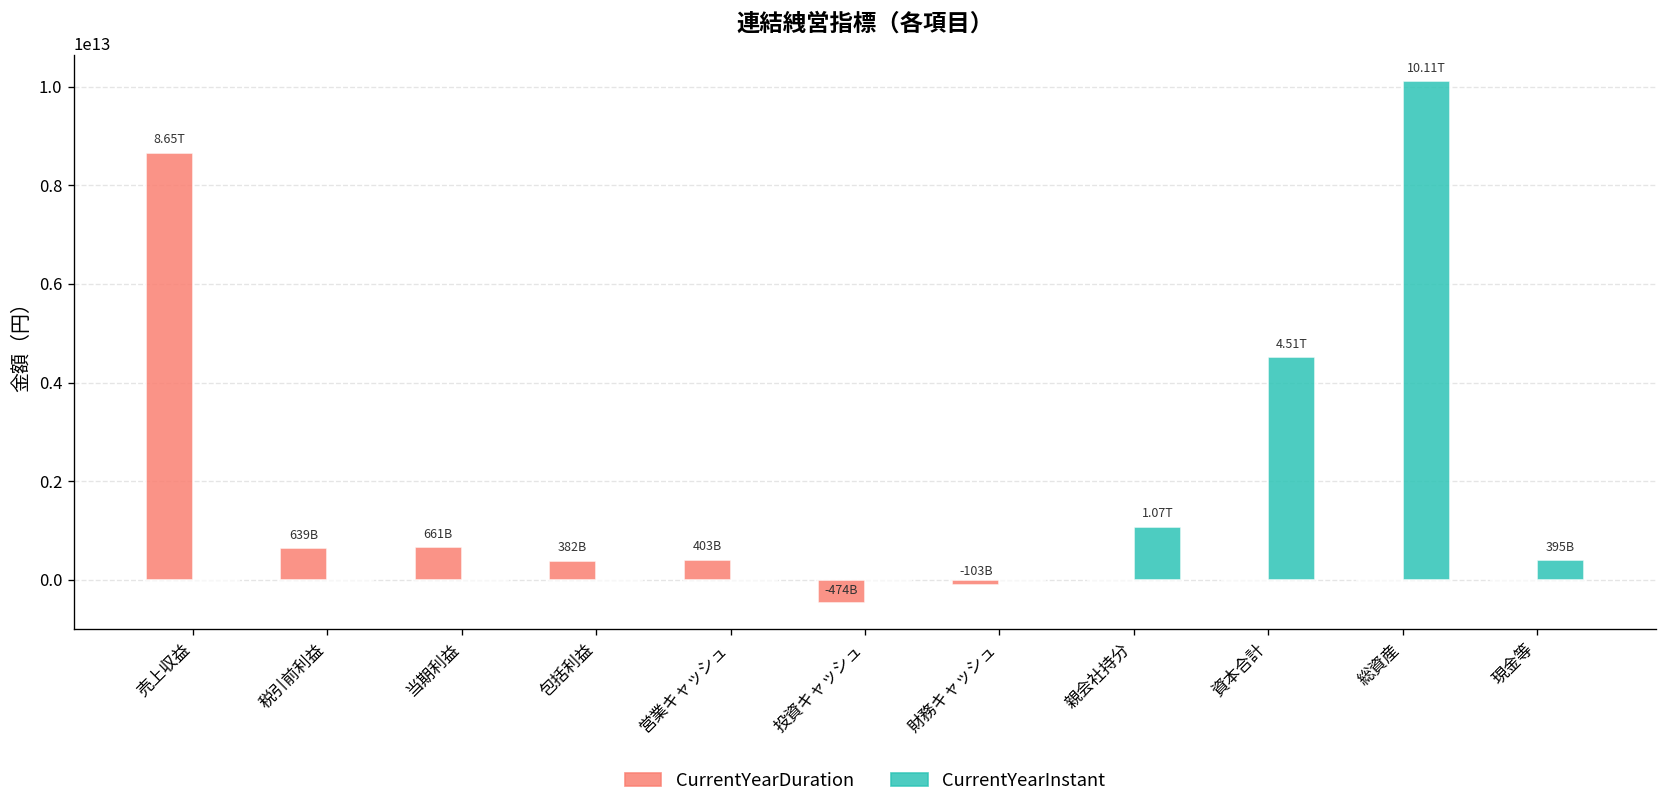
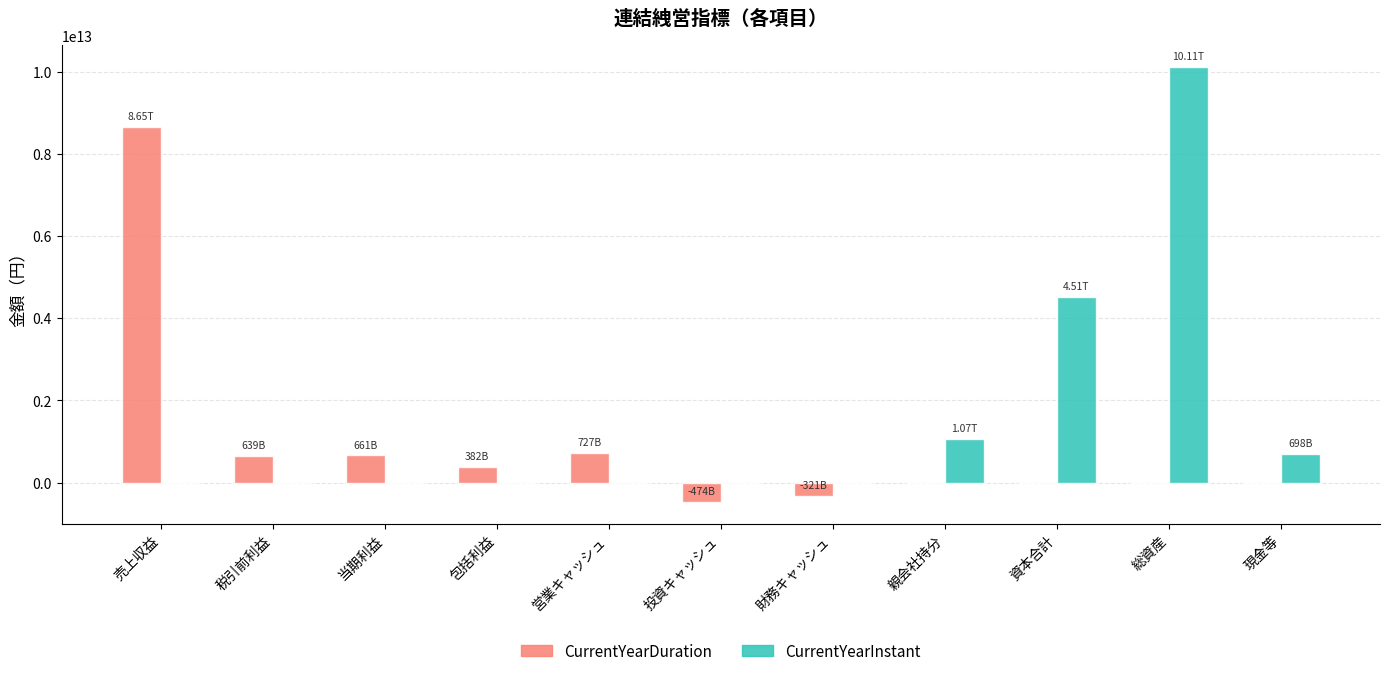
CurrentYearDuration, 営業キャッシュ: 403B -> 727B
CurrentYearDuration, 財務キャッシュ: -103B -> -321B
CurrentYearInstant, 現金等: 395B -> 698B
